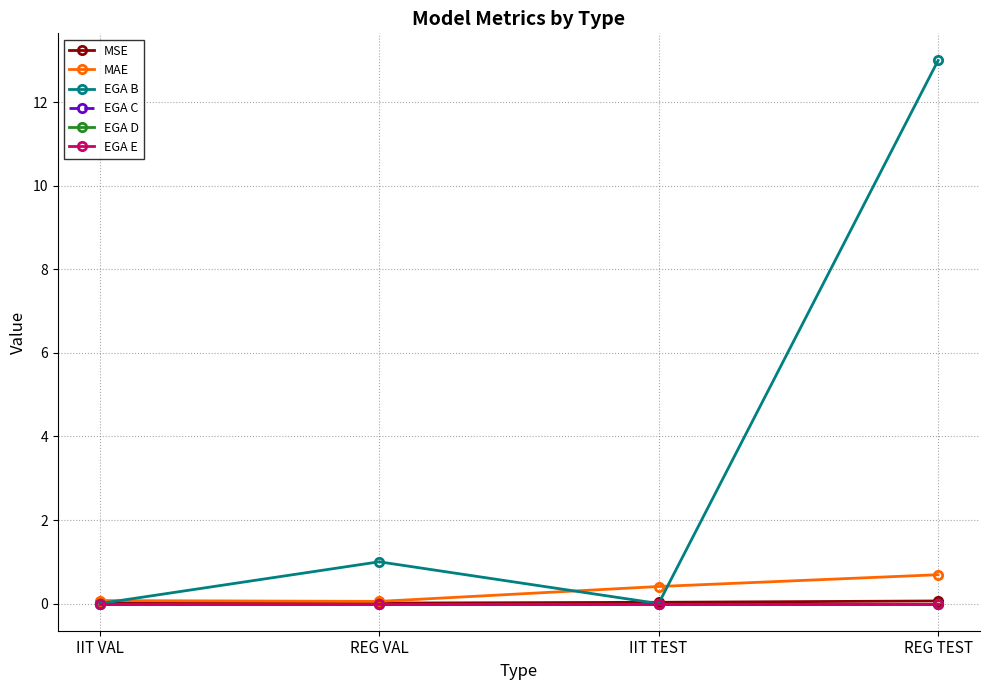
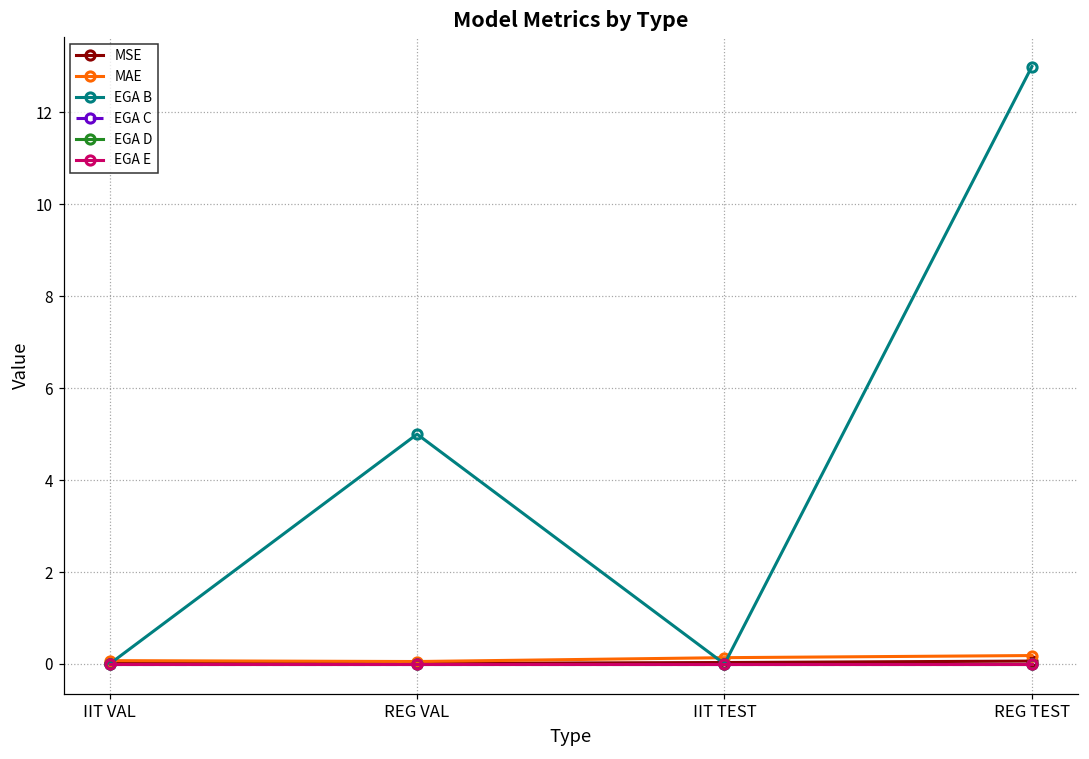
EGA B, REG VAL: 1 -> 5
MAE, IIT TEST: 0.4 -> 0.1
MAE, REG TEST: 0.7 -> 0.2
